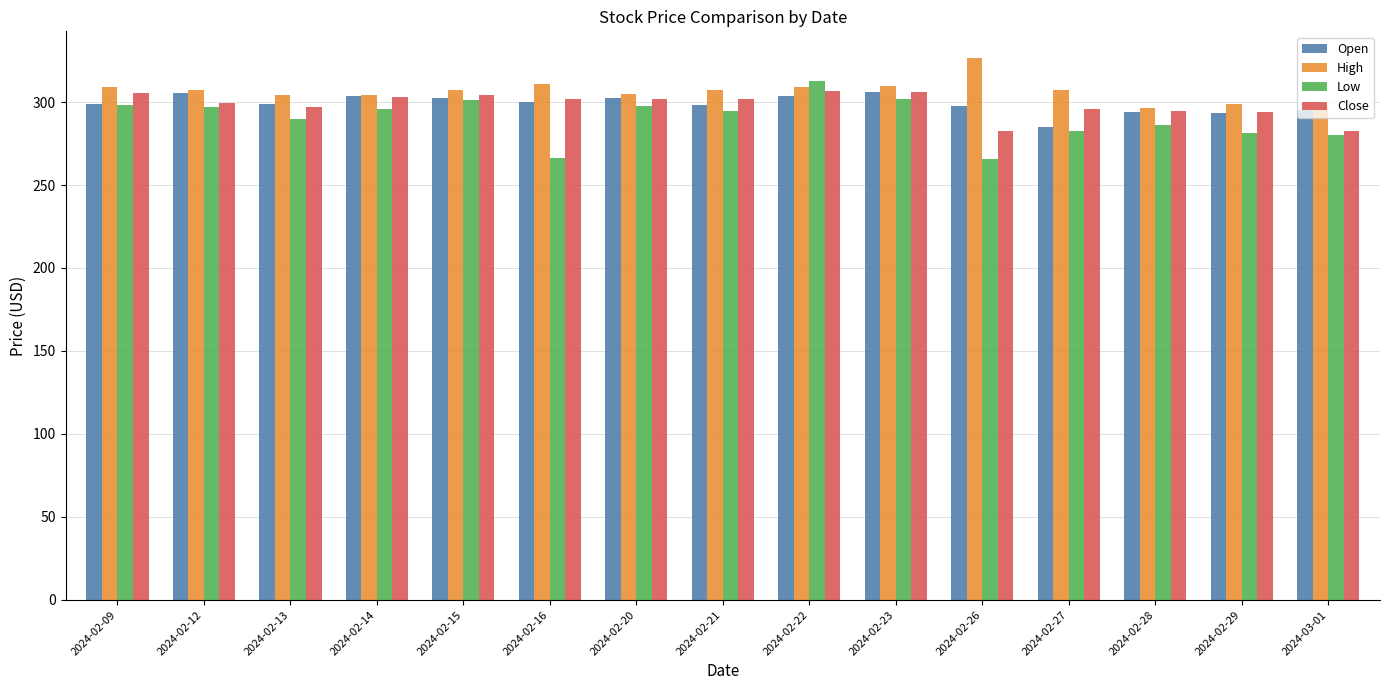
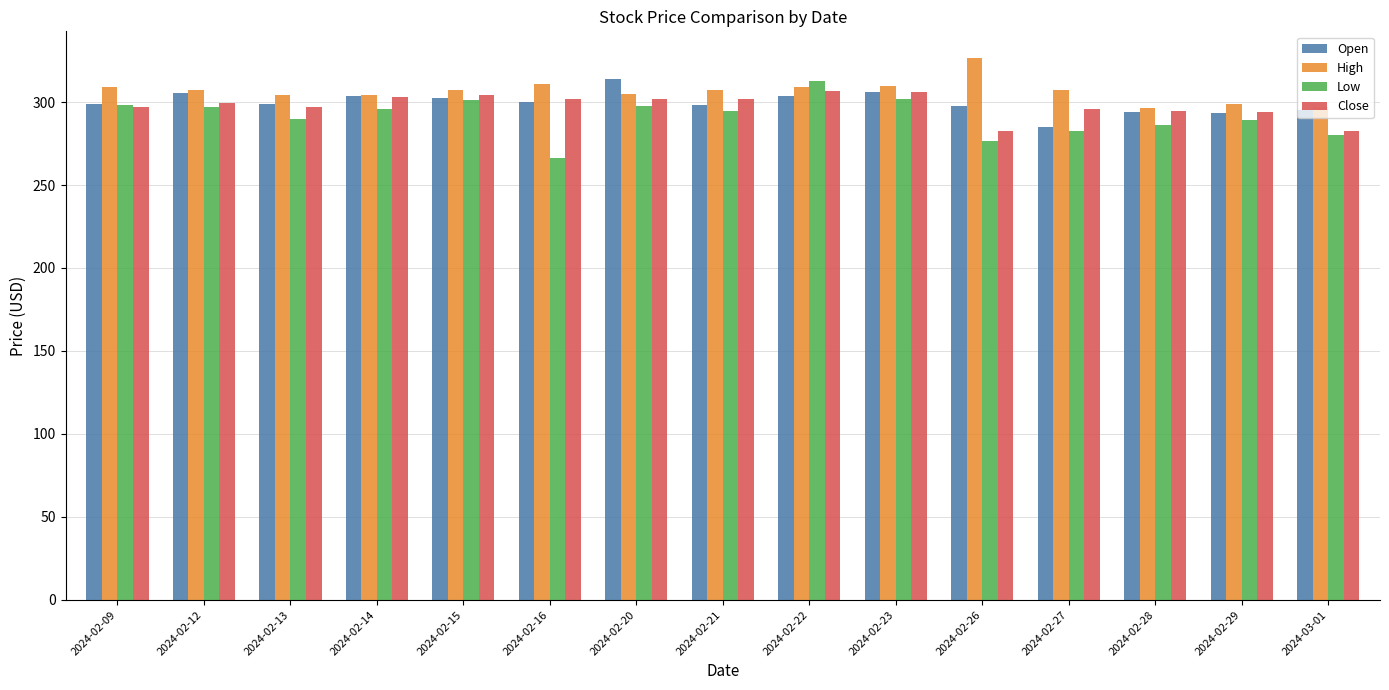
Close, 2024-02-09: 305 -> 297
Open, 2024-02-20: 302 -> 314
Low, 2024-02-26: 265 -> 276
Low, 2024-02-29: 281 -> 289
